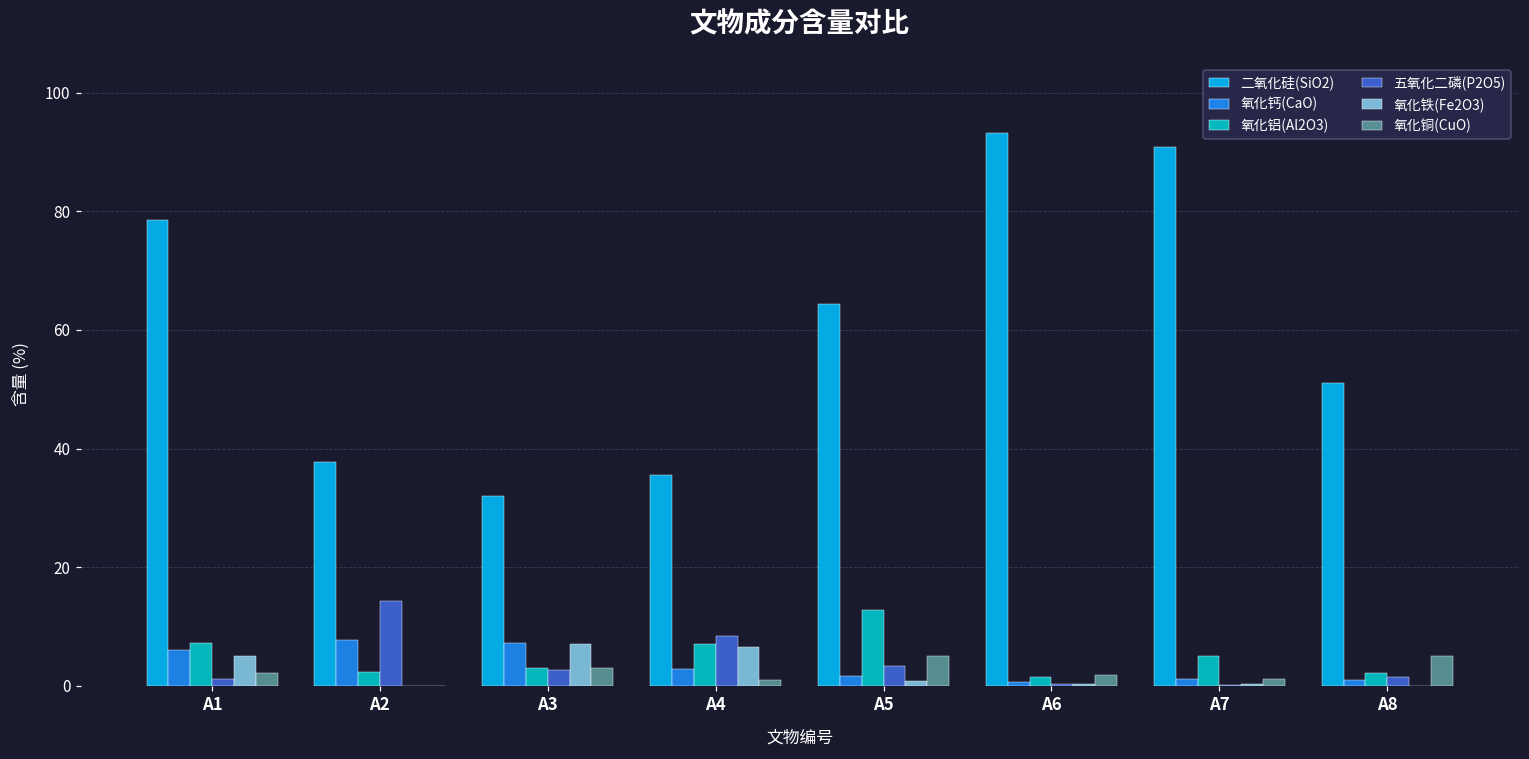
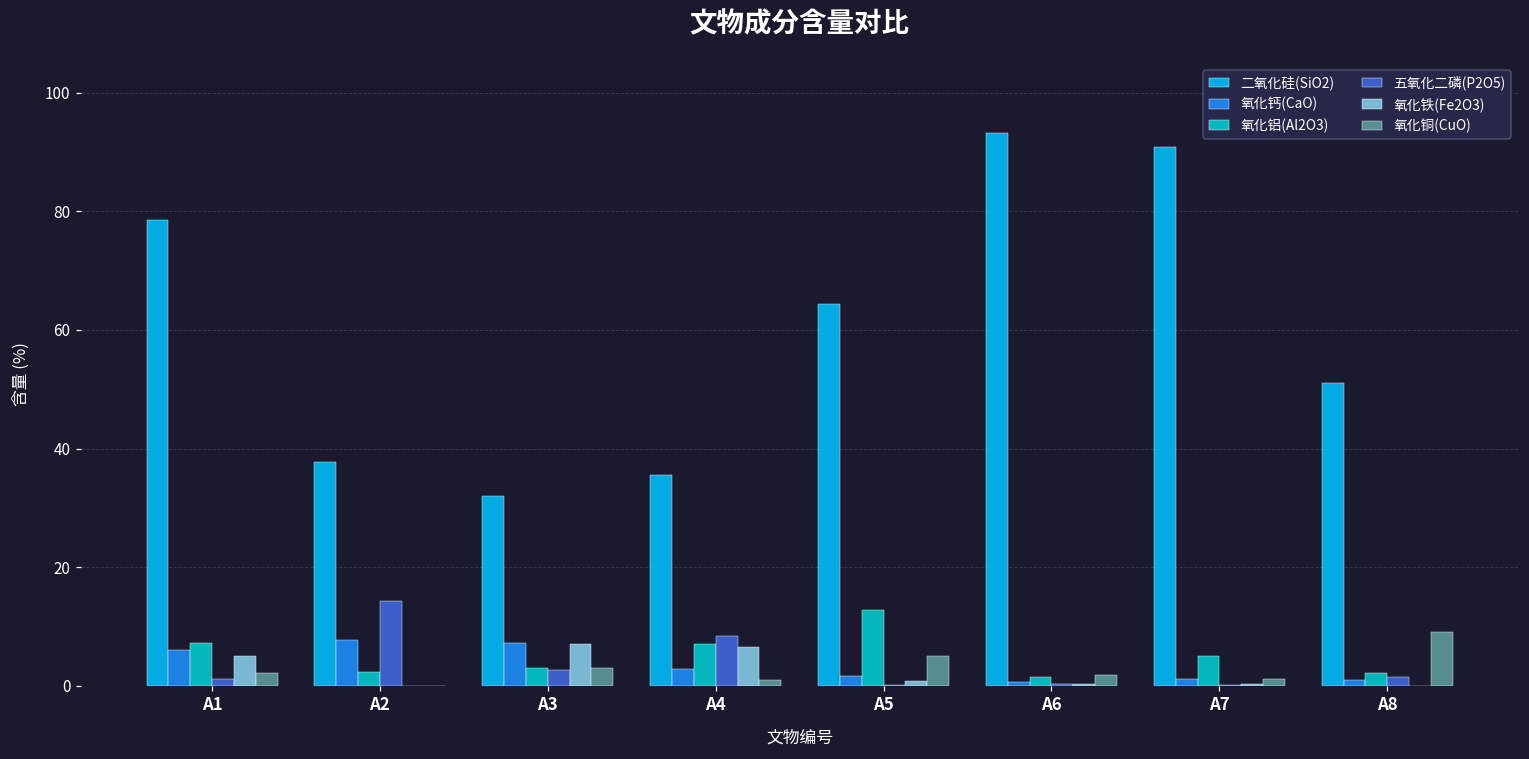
五氧化二磷(P2O5), A5: 3 -> 0
氧化铜(CuO), A8: 5 -> 9
